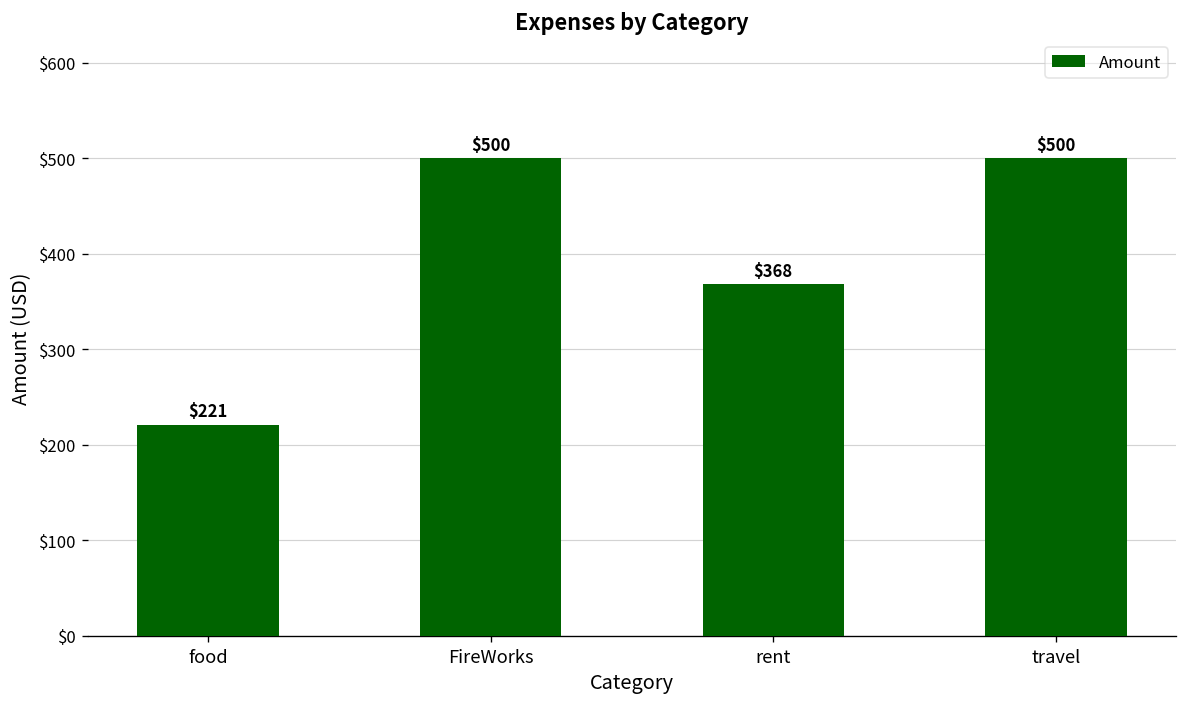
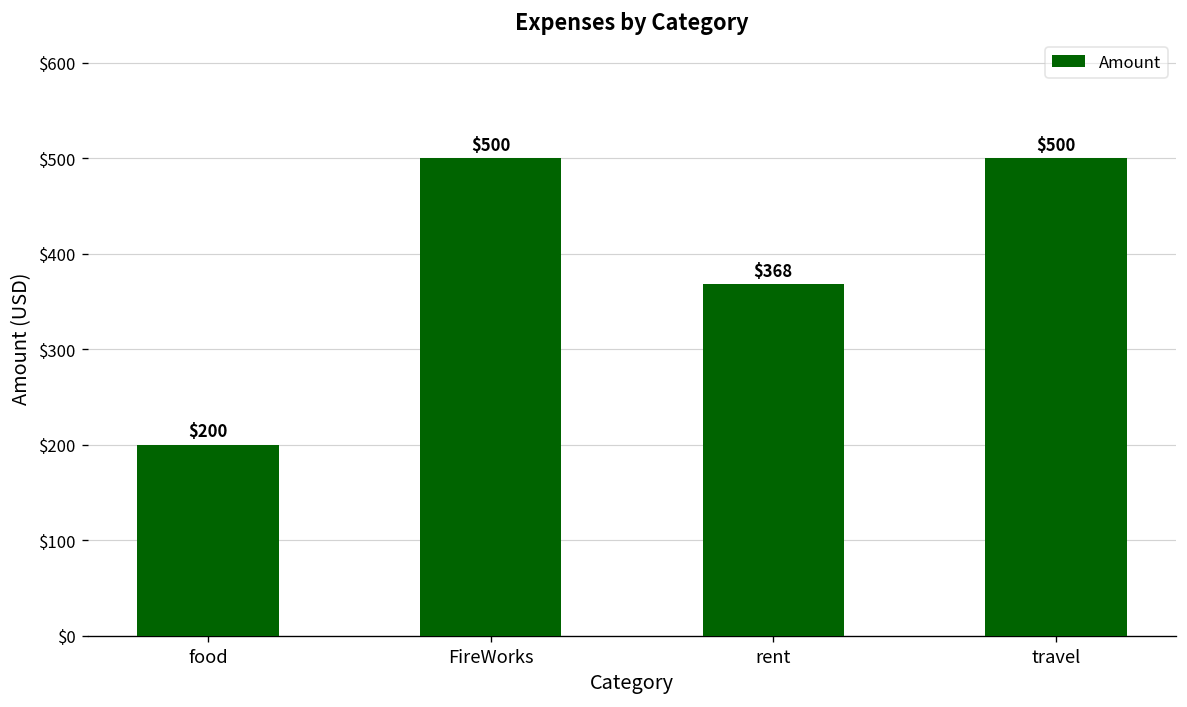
food: $221 -> $200
